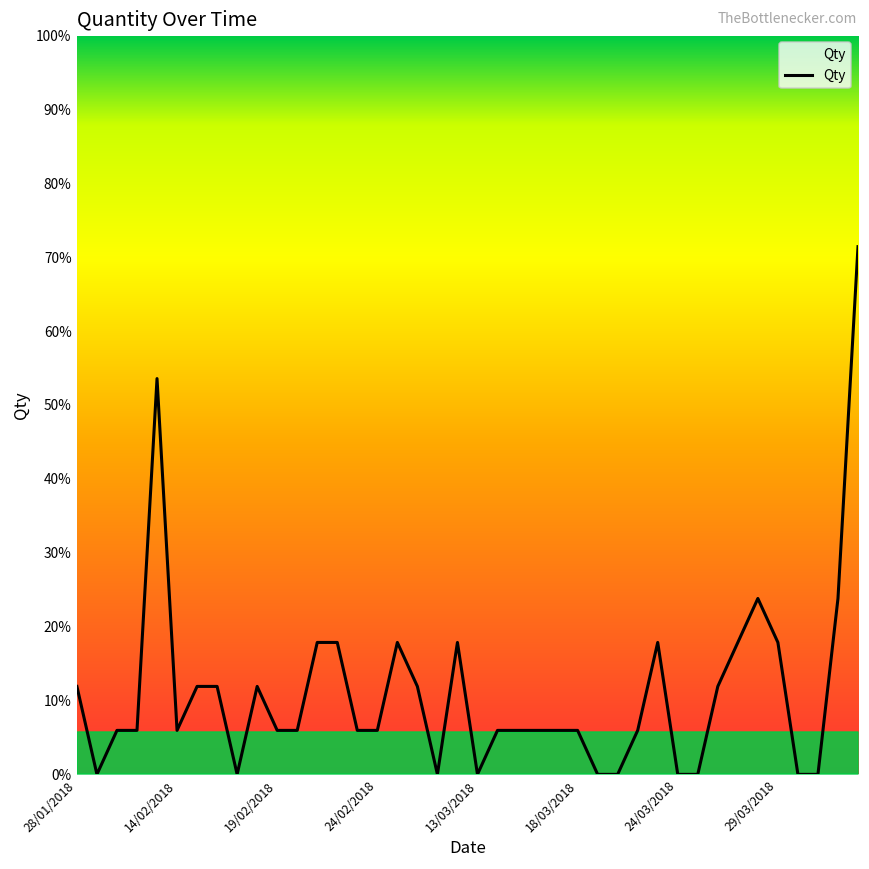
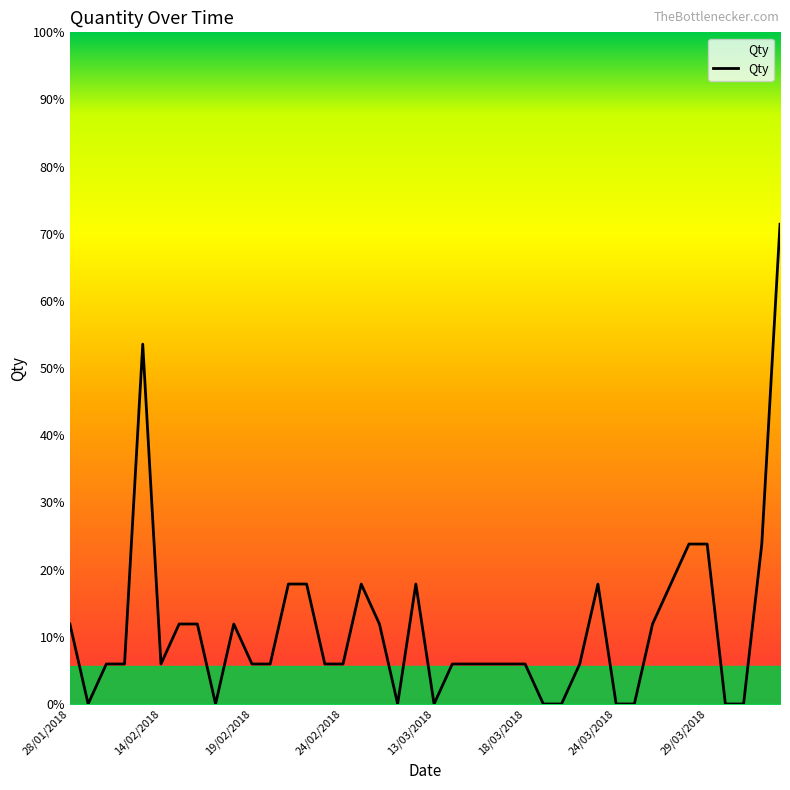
Qty, 29/03/2018: 18% -> 24%
